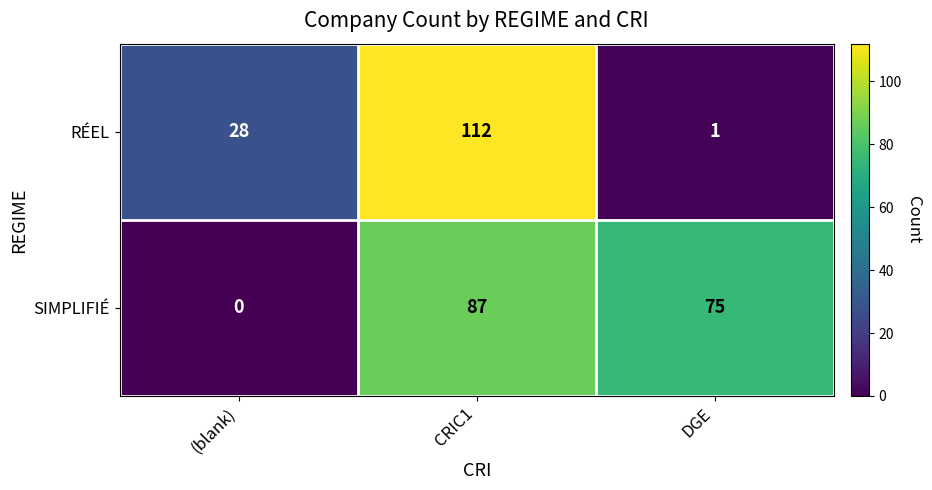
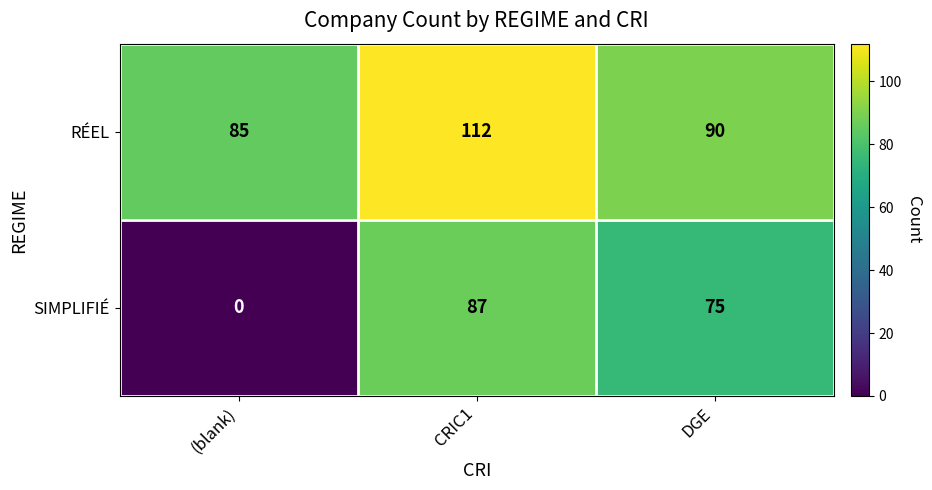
RÉEL, (blank): 28 -> 85
RÉEL, DGE: 1 -> 90
